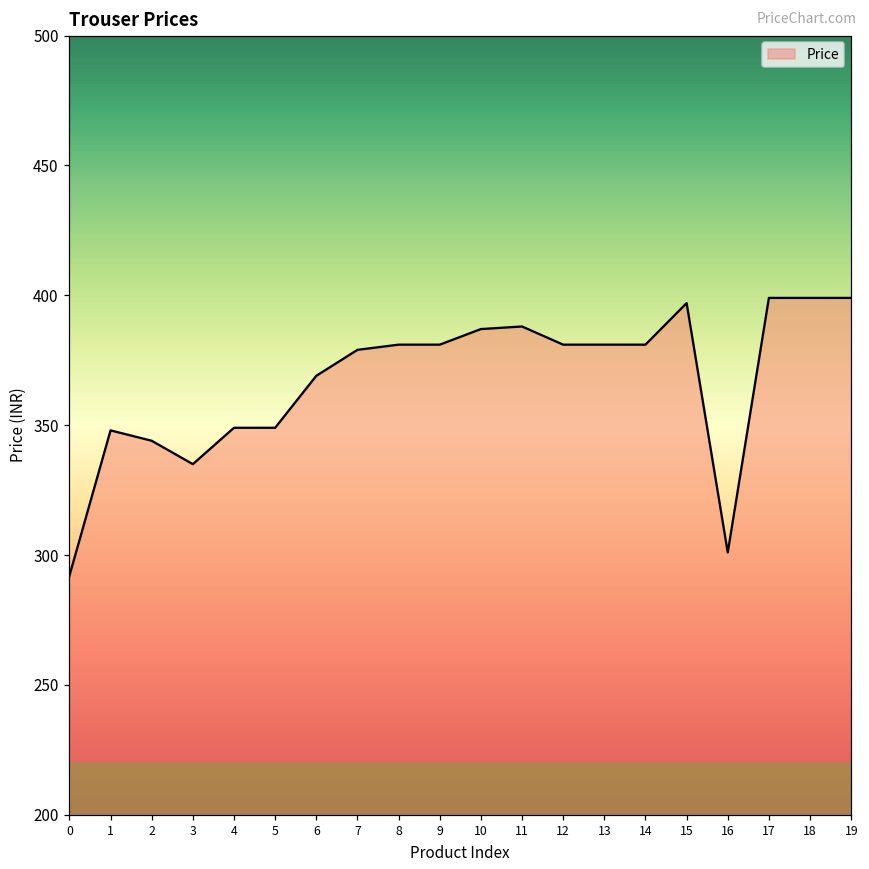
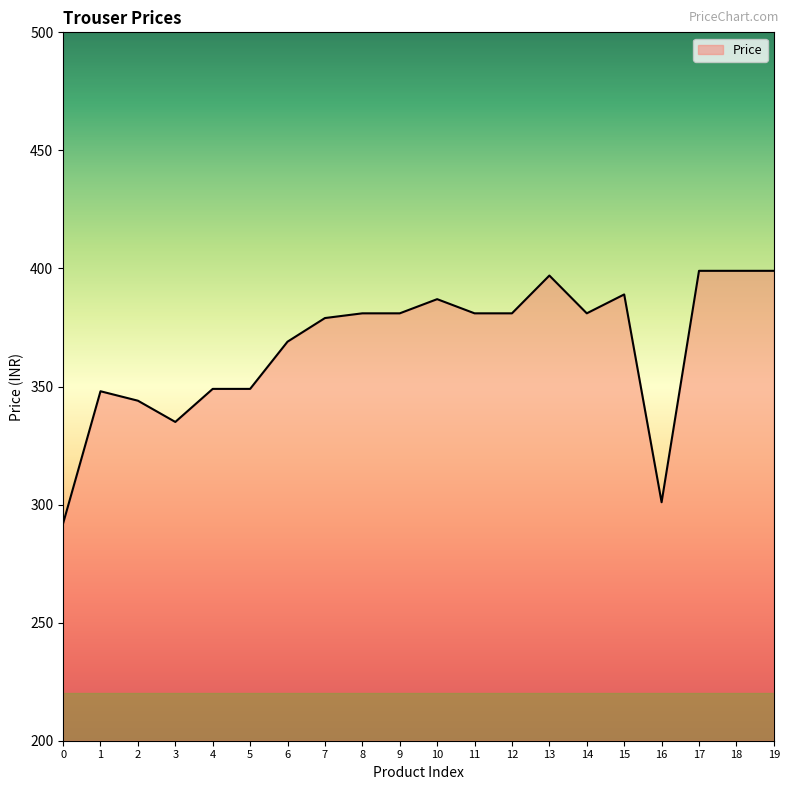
11: 388 -> 381
13: 381 -> 397
15: 397 -> 389
